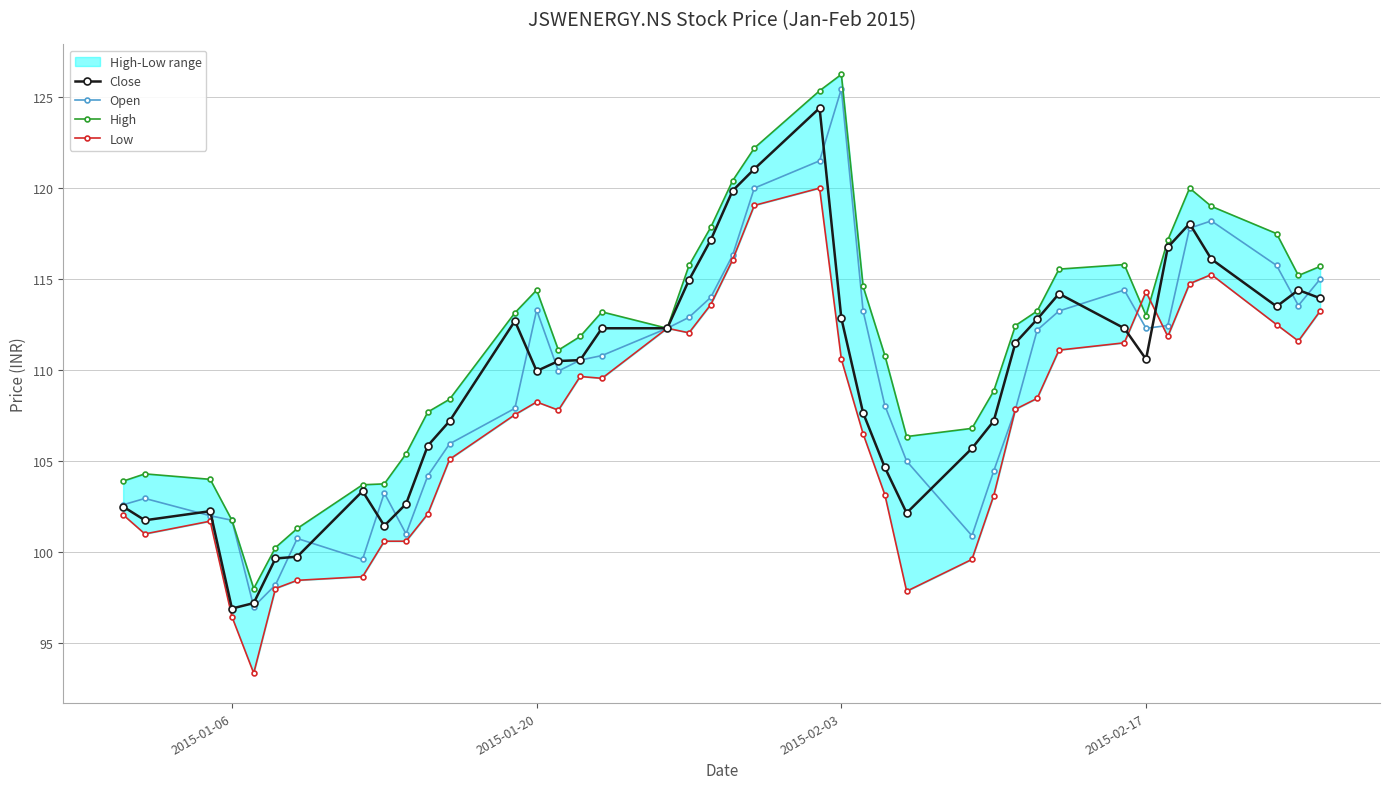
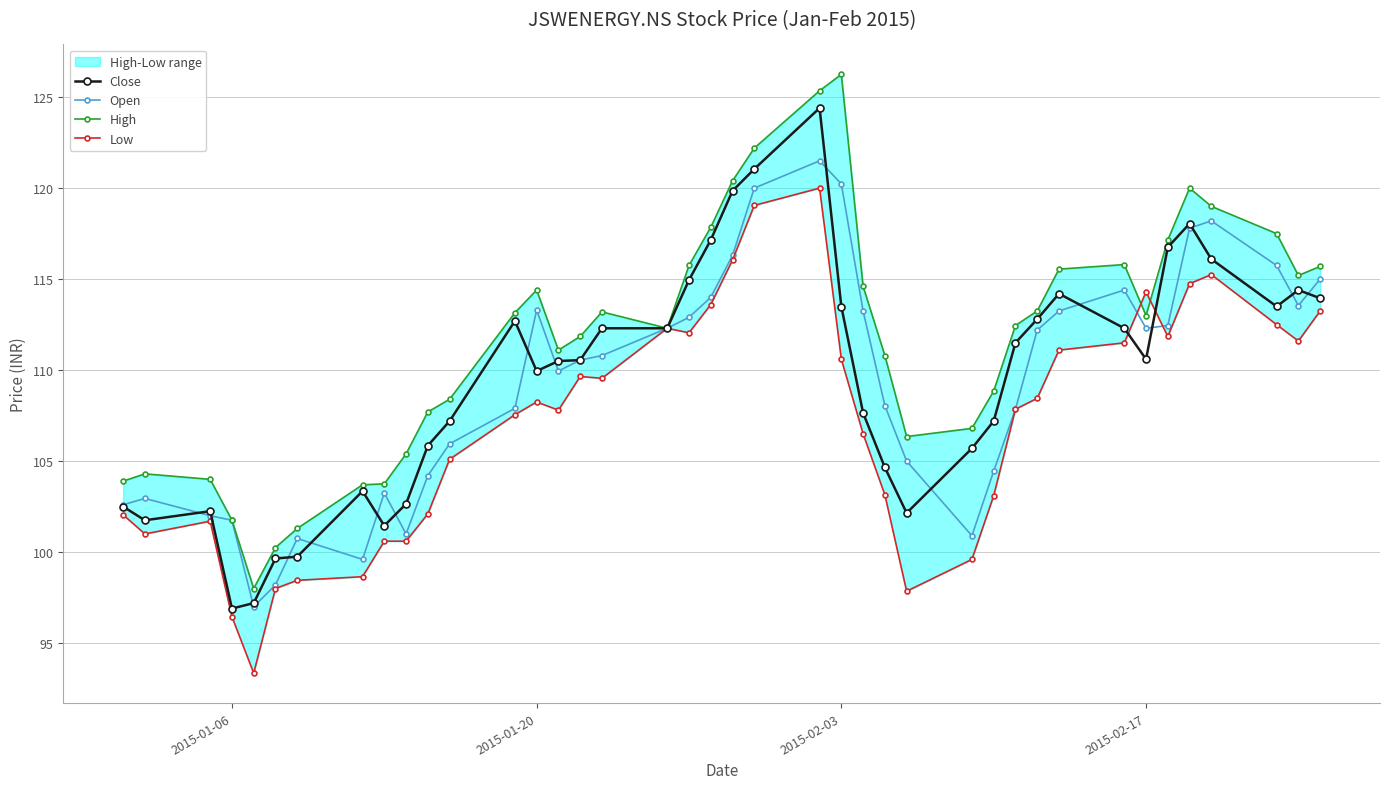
Close, 2015-02-03: 112.9 -> 113.5
Open, 2015-02-03: 125.5 -> 120.2
